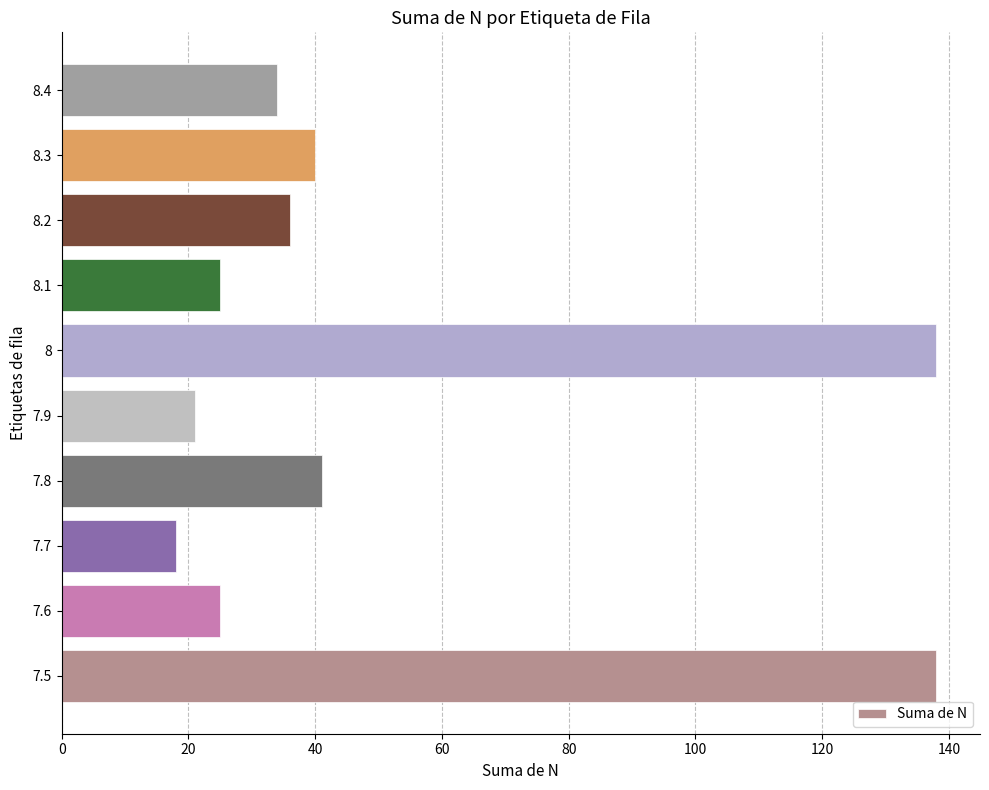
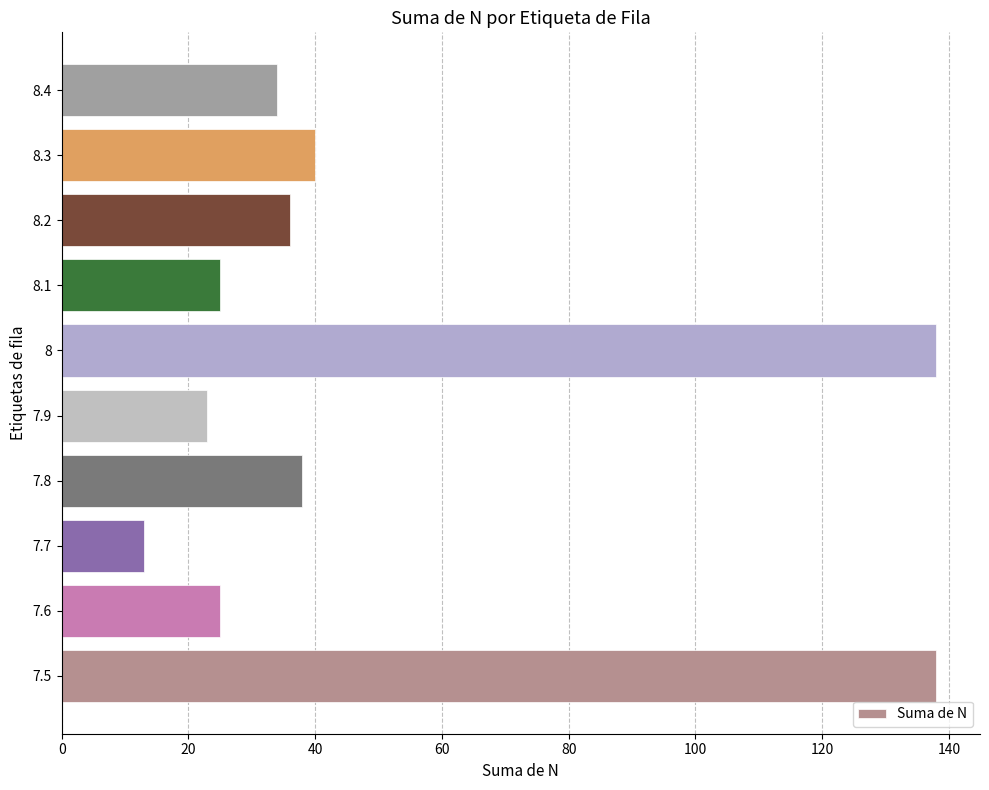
7.9: 21 -> 23
7.8: 41 -> 38
7.7: 18 -> 13
